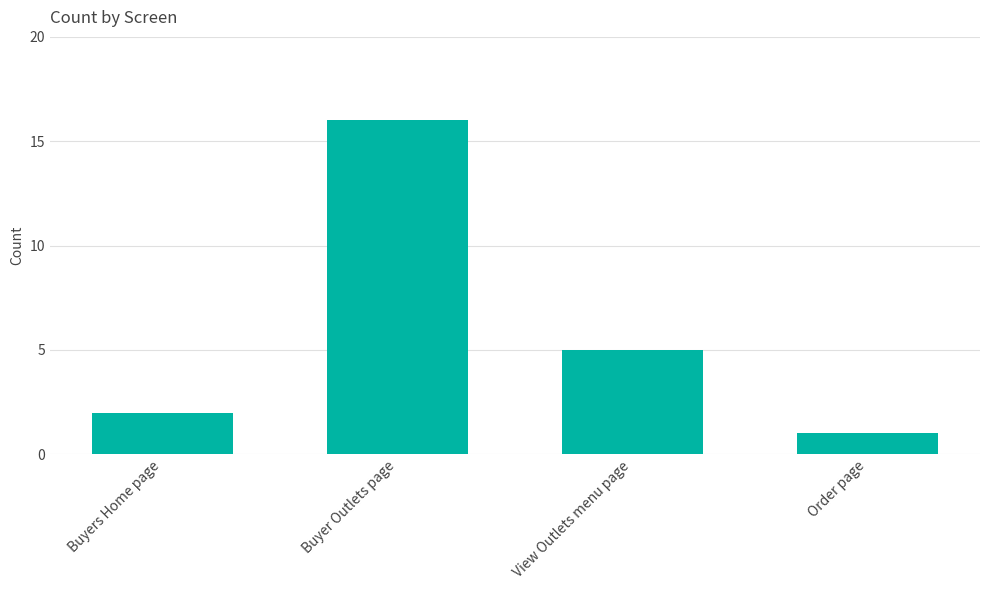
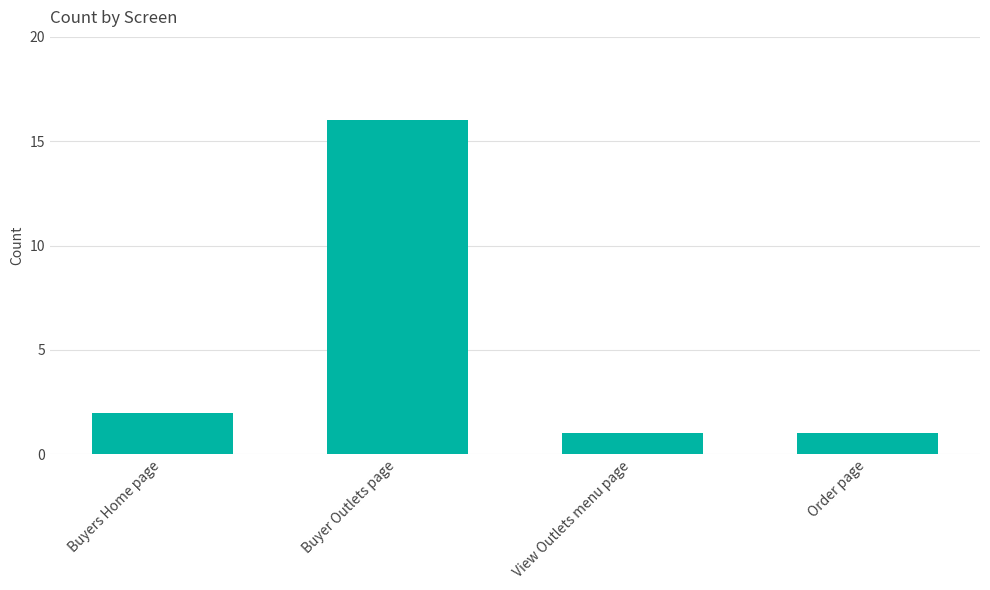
View Outlets menu page: 5 -> 1
